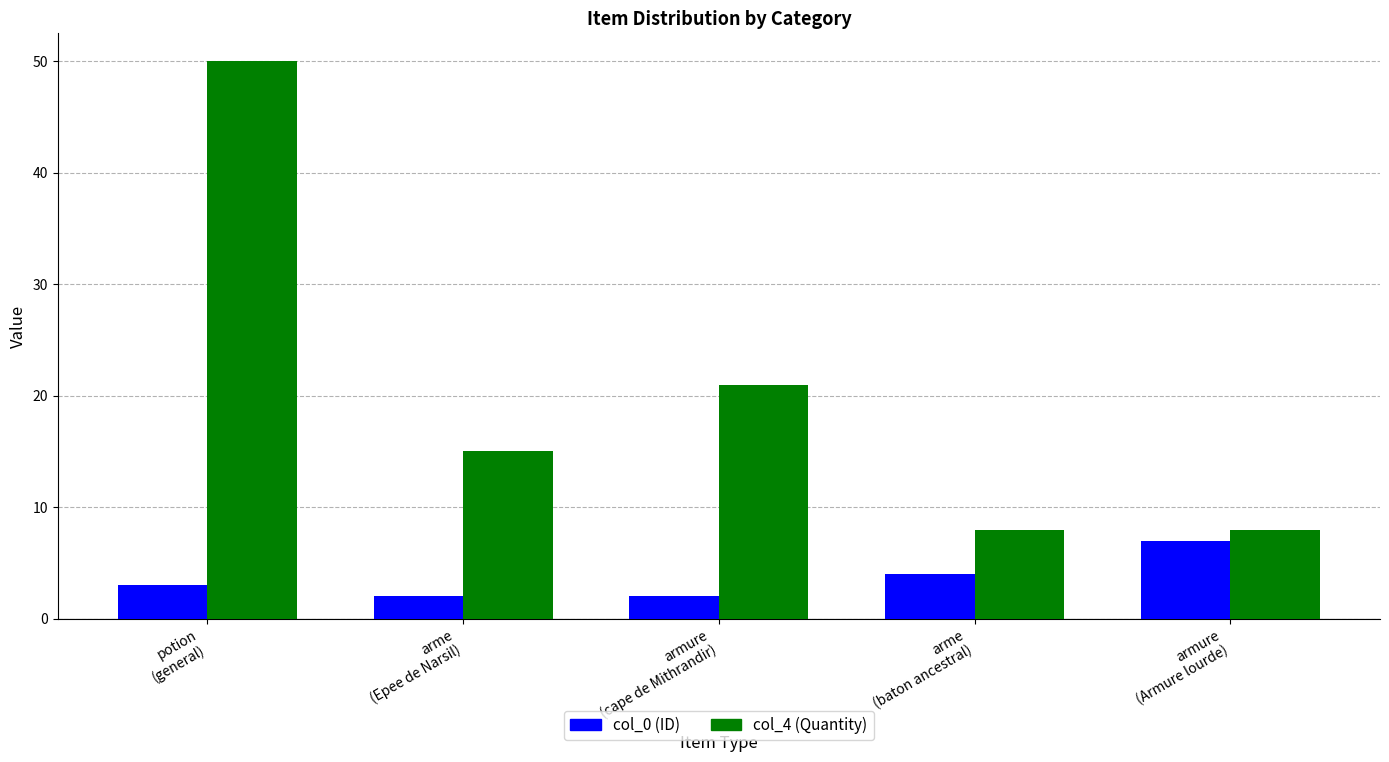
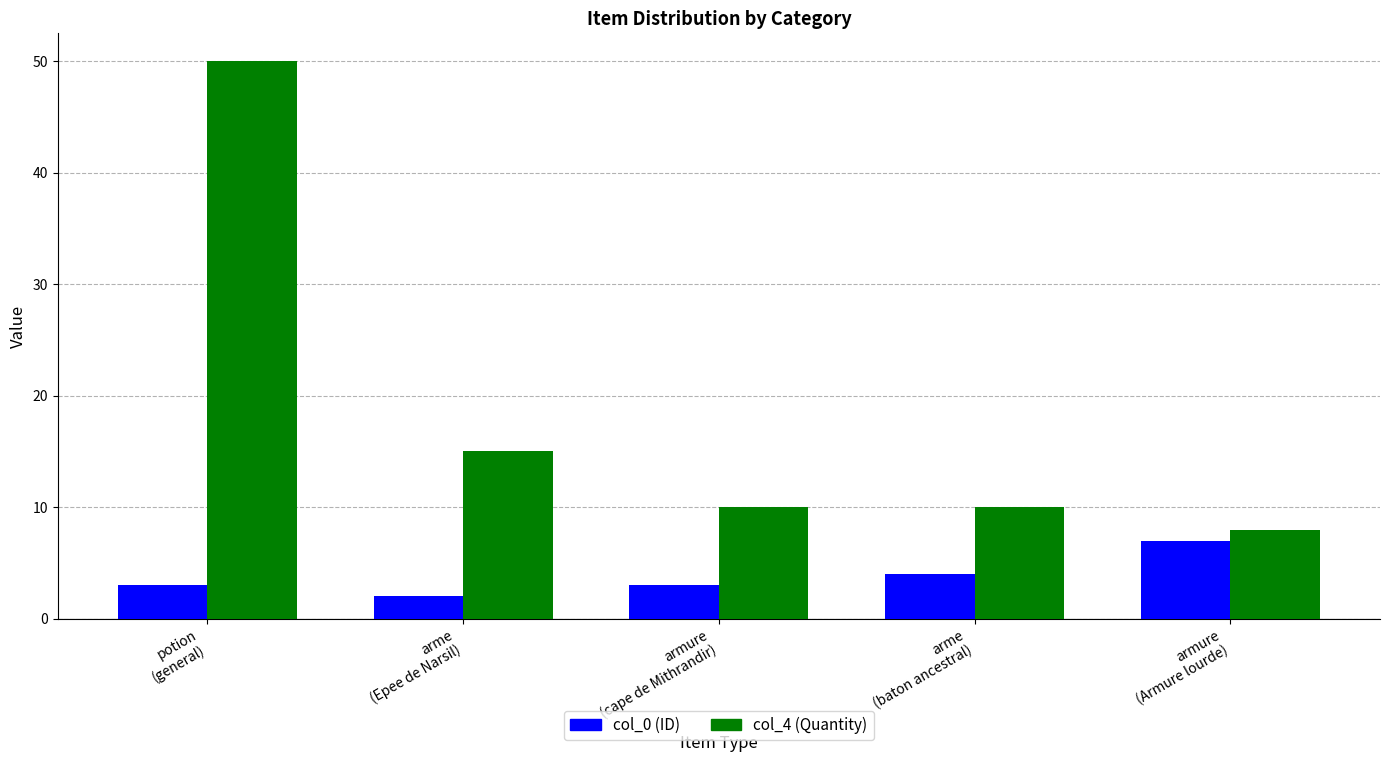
col_0 (ID), armure (cape de Mithrandir): 2 -> 3
col_4 (Quantity), armure (cape de Mithrandir): 21 -> 10
col_4 (Quantity), arme (baton ancestral): 8 -> 10
